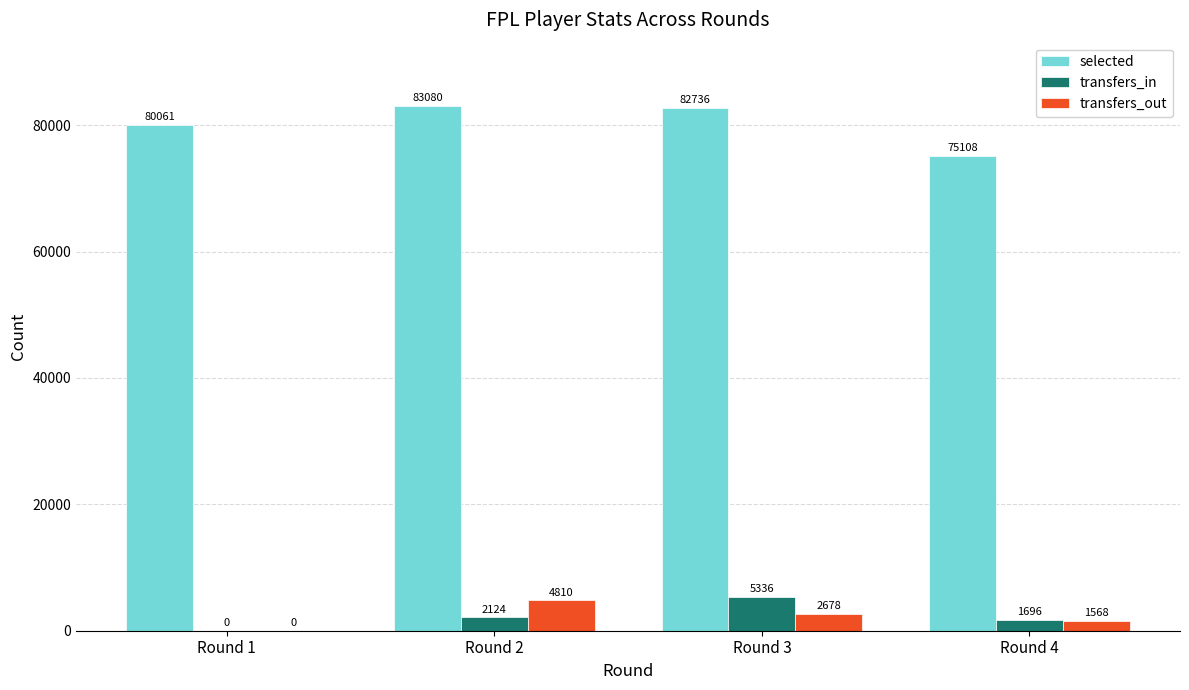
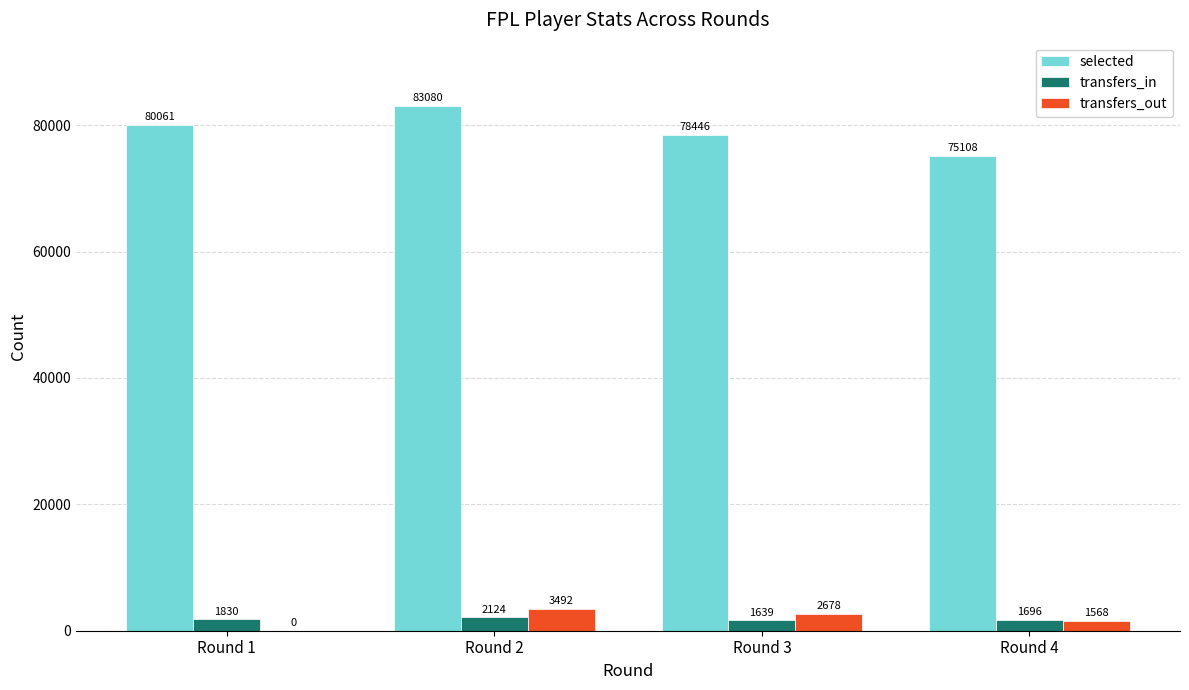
transfers_in, Round 1: 0 -> 1830
transfers_out, Round 2: 4810 -> 3492
selected, Round 3: 82736 -> 78446
transfers_in, Round 3: 5336 -> 1639
